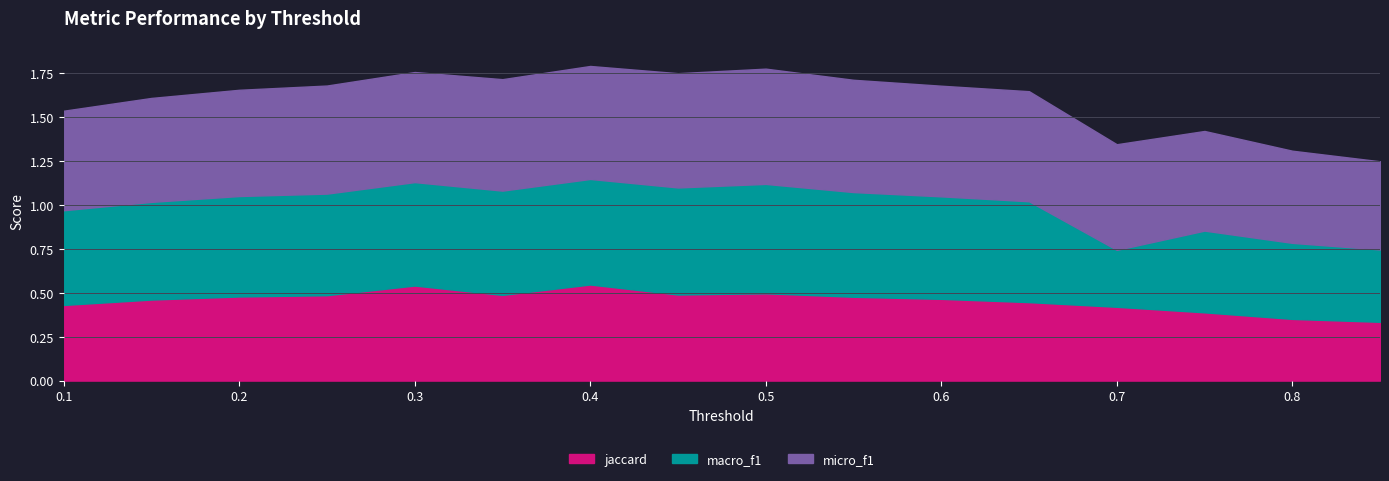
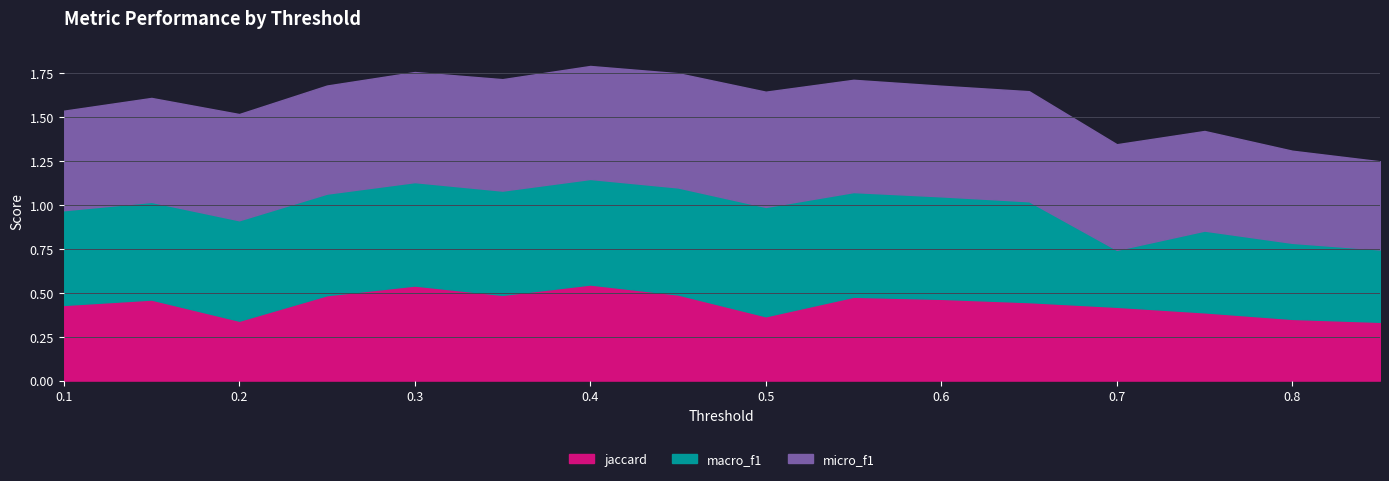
jaccard, 0.2: 0.48 -> 0.34
jaccard, 0.5: 0.50 -> 0.37
